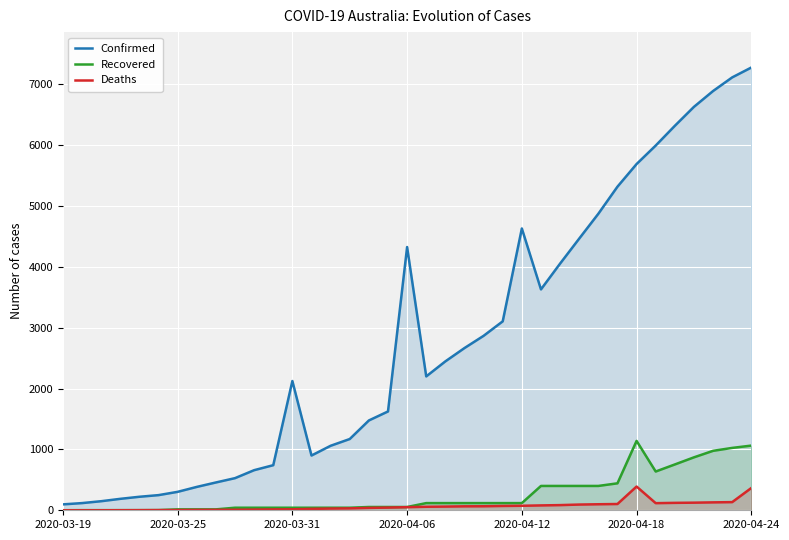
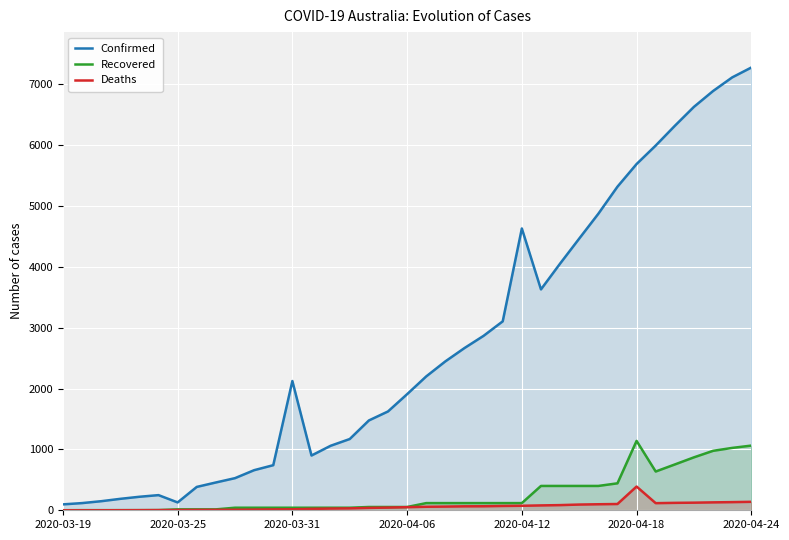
Confirmed, 2020-03-25: 300 -> 100
Confirmed, 2020-04-06: 4300 -> 1900
Deaths, 2020-04-24: 400 -> 100
